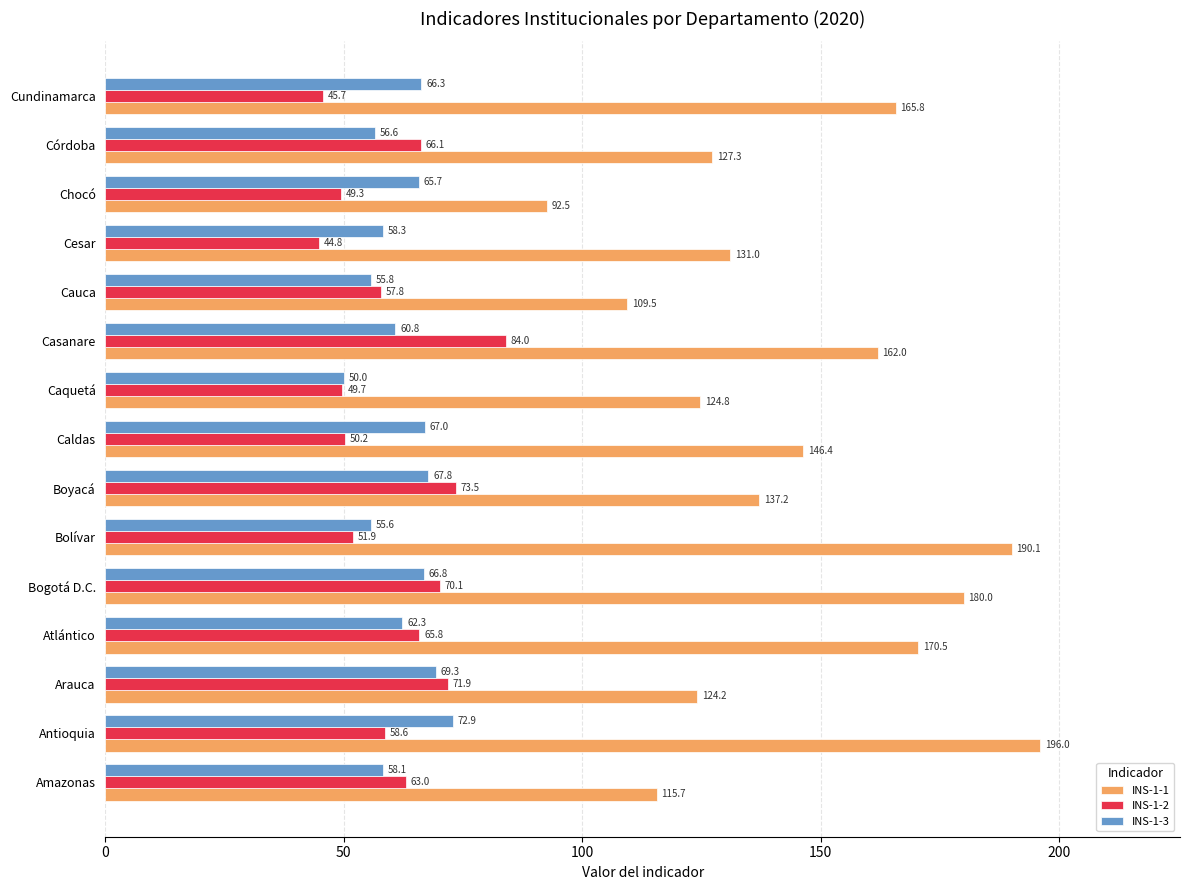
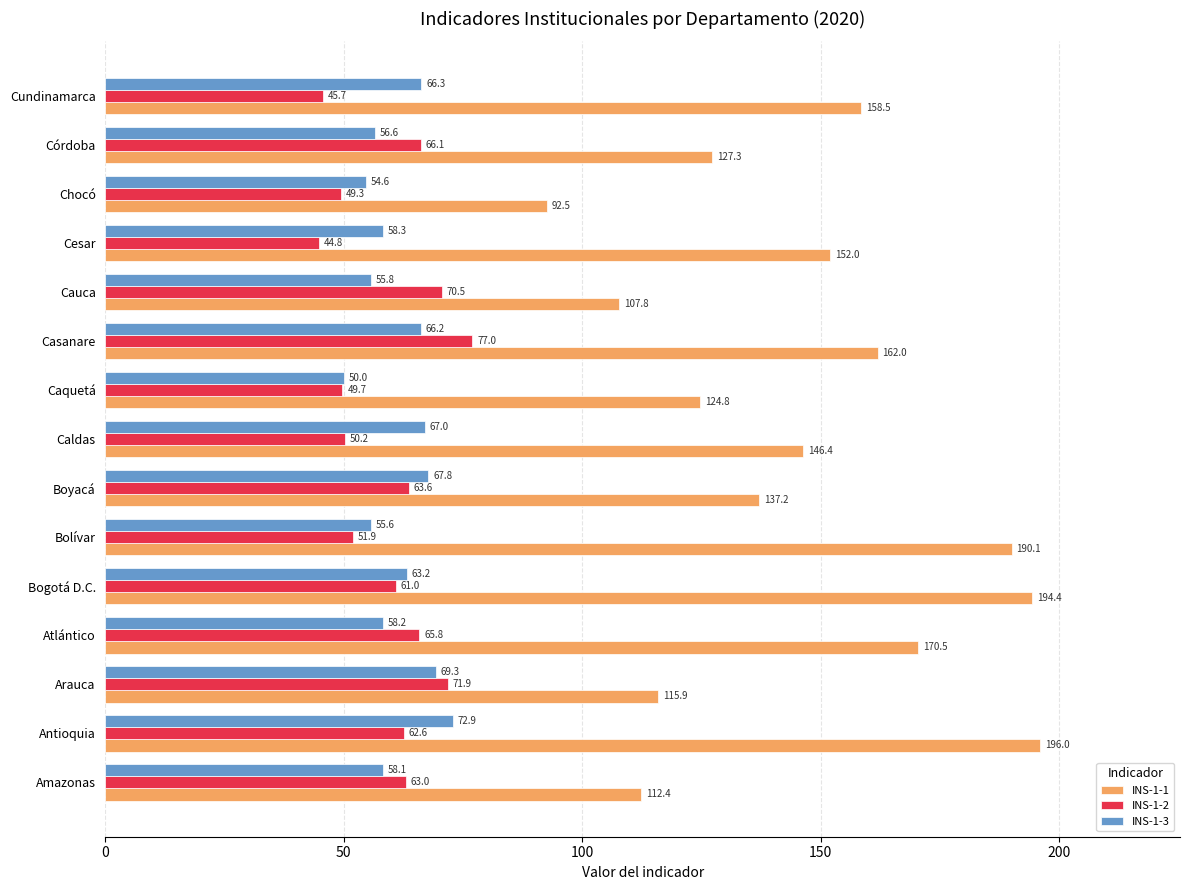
INS-1-1, Cundinamarca: 165.8 -> 158.5
INS-1-3, Chocó: 65.7 -> 54.6
INS-1-1, Cesar: 131.0 -> 152.0
INS-1-2, Cauca: 57.8 -> 70.5
INS-1-1, Cauca: 109.5 -> 107.8
INS-1-3, Casanare: 60.8 -> 66.2
INS-1-2, Casanare: 84.0 -> 77.0
INS-1-2, Boyacá: 73.5 -> 63.6
INS-1-3, Bogotá D.C.: 66.8 -> 63.2
INS-1-2, Bogotá D.C.: 70.1 -> 61.0
INS-1-1, Bogotá D.C.: 180.0 -> 194.4
INS-1-3, Atlántico: 62.3 -> 58.2
INS-1-1, Arauca: 124.2 -> 115.9
INS-1-2, Antioquia: 58.6 -> 62.6
INS-1-1, Amazonas: 115.7 -> 112.4
